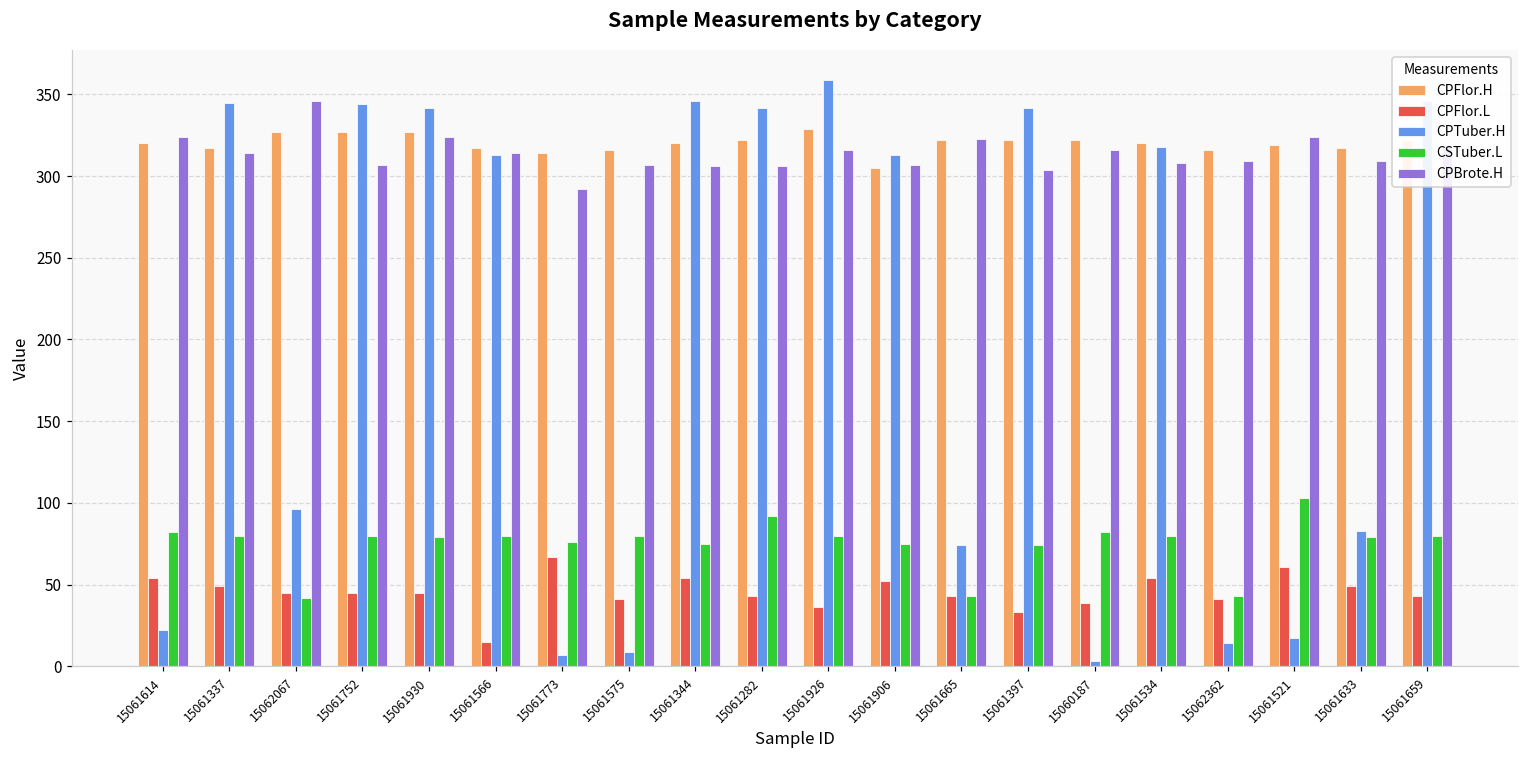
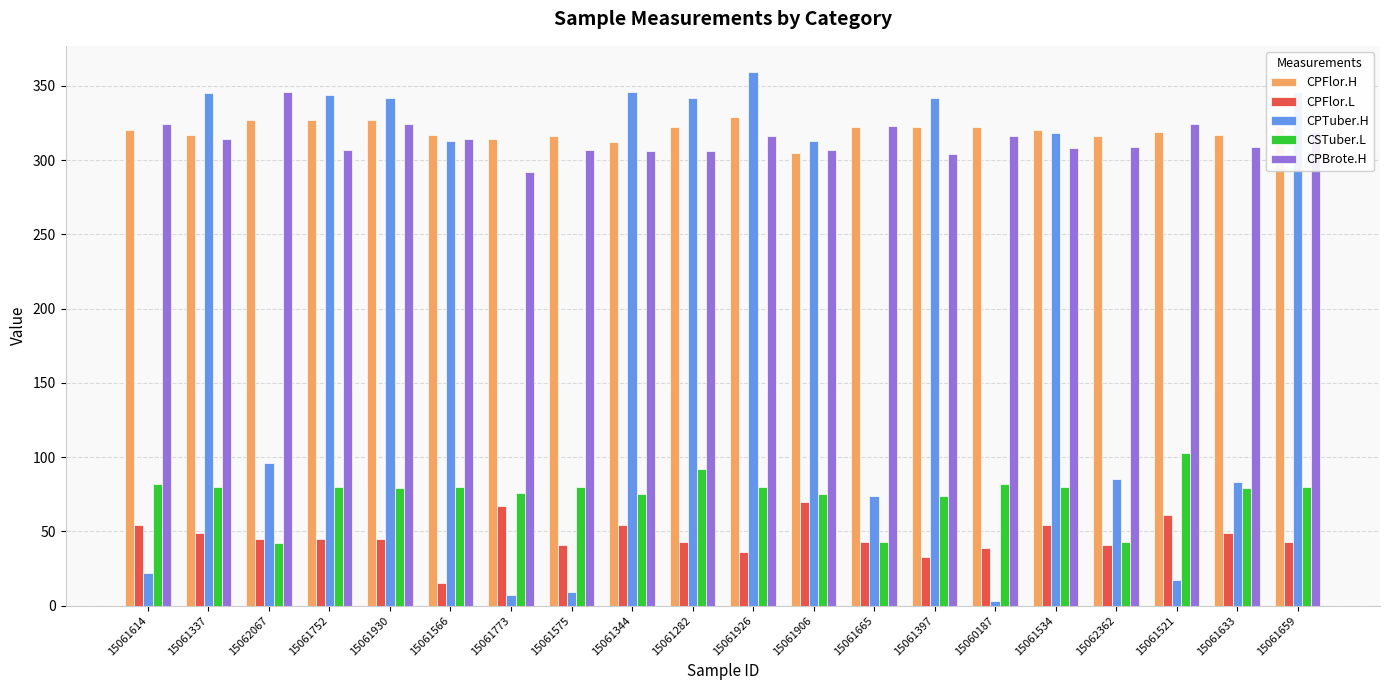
CPFlor.H, 15061344: 320 -> 312
CPFlor.L, 15061906: 52 -> 70
CPTuber.H, 15062362: 14 -> 85
